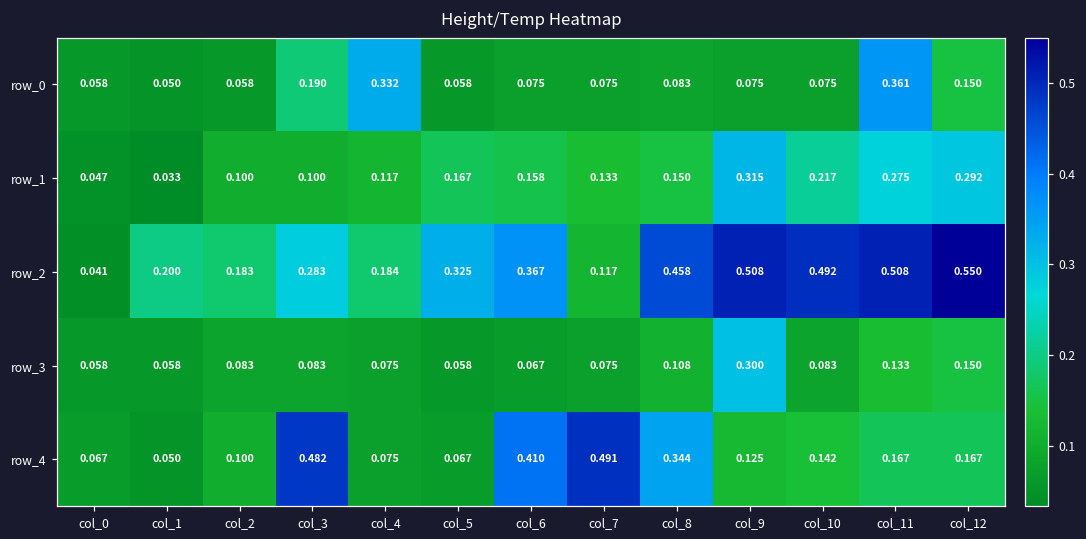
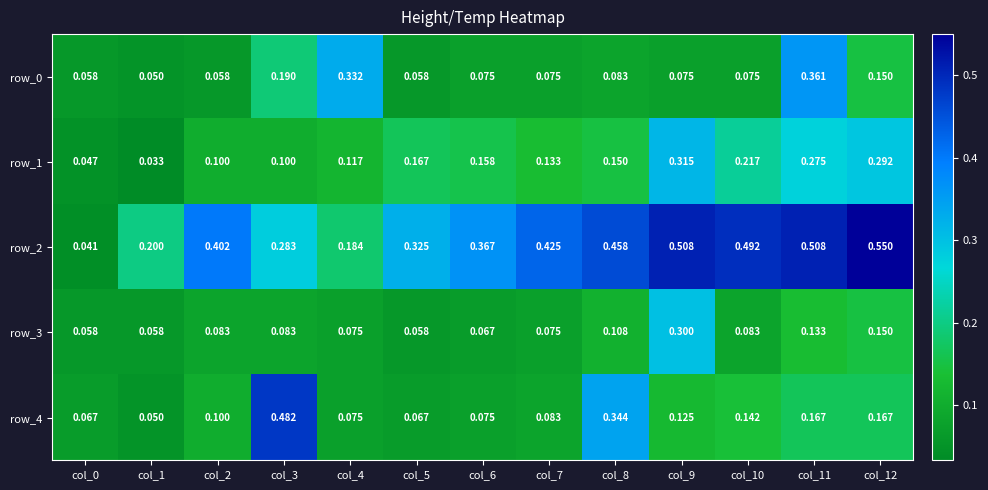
row_2, col_2: 0.183 -> 0.402
row_2, col_7: 0.117 -> 0.425
row_4, col_6: 0.410 -> 0.075
row_4, col_7: 0.491 -> 0.083
